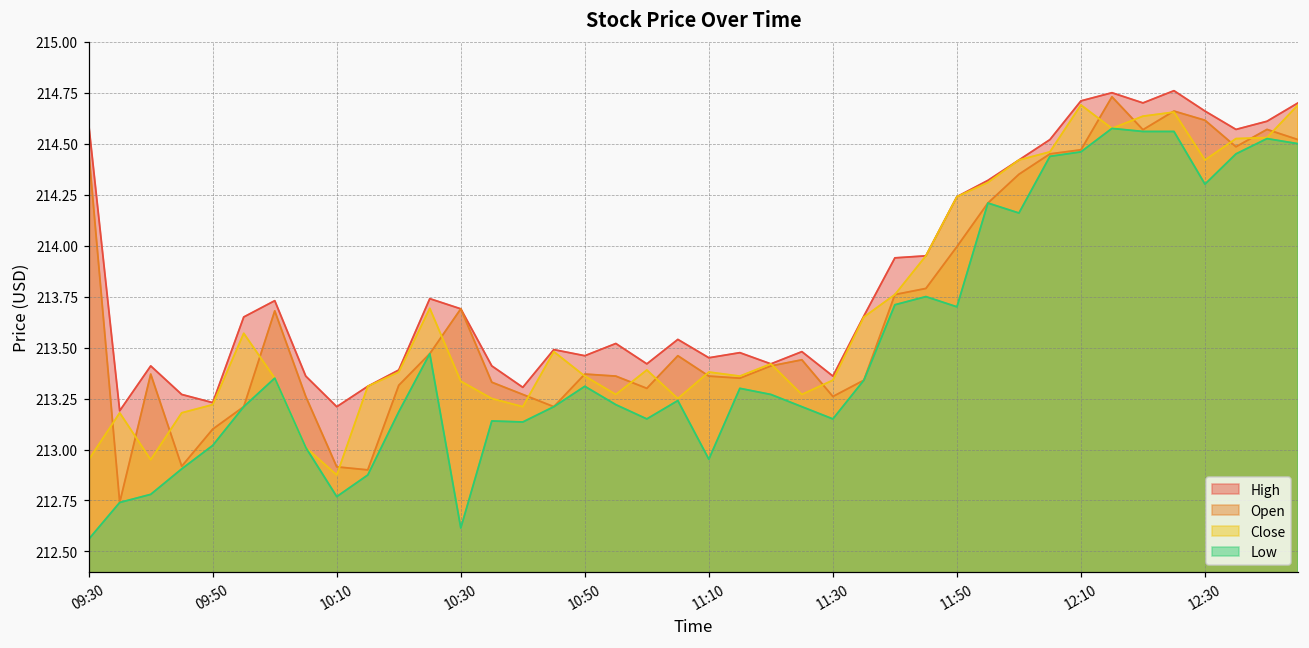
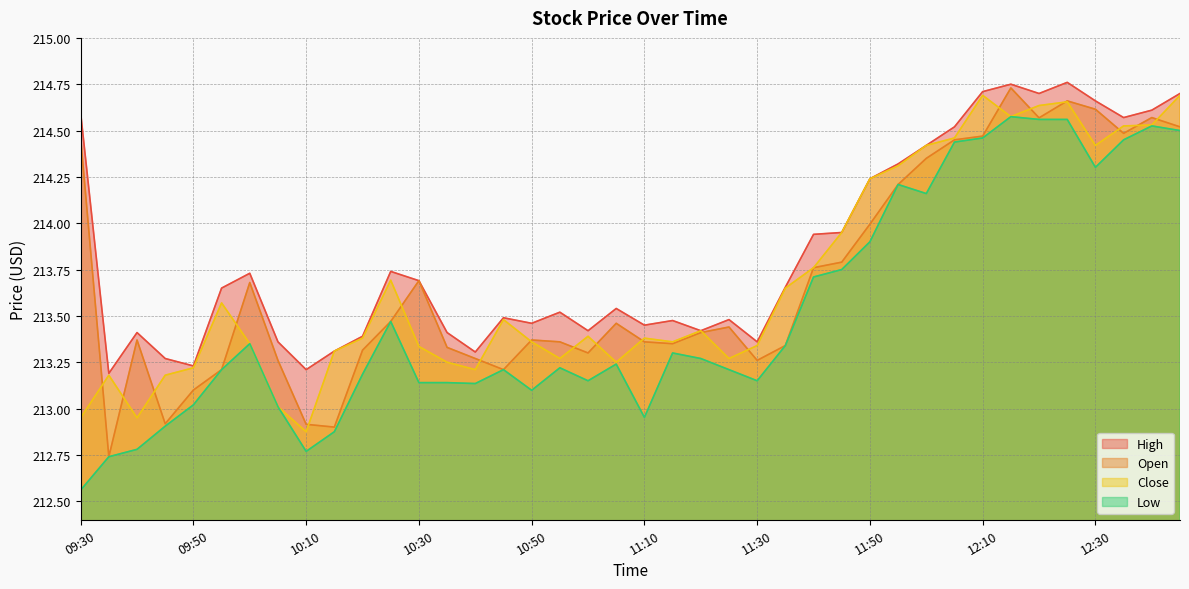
Low, 10:30: 212.62 -> 213.14
Low, 10:50: 213.31 -> 213.10
Low, 11:50: 213.70 -> 213.90
